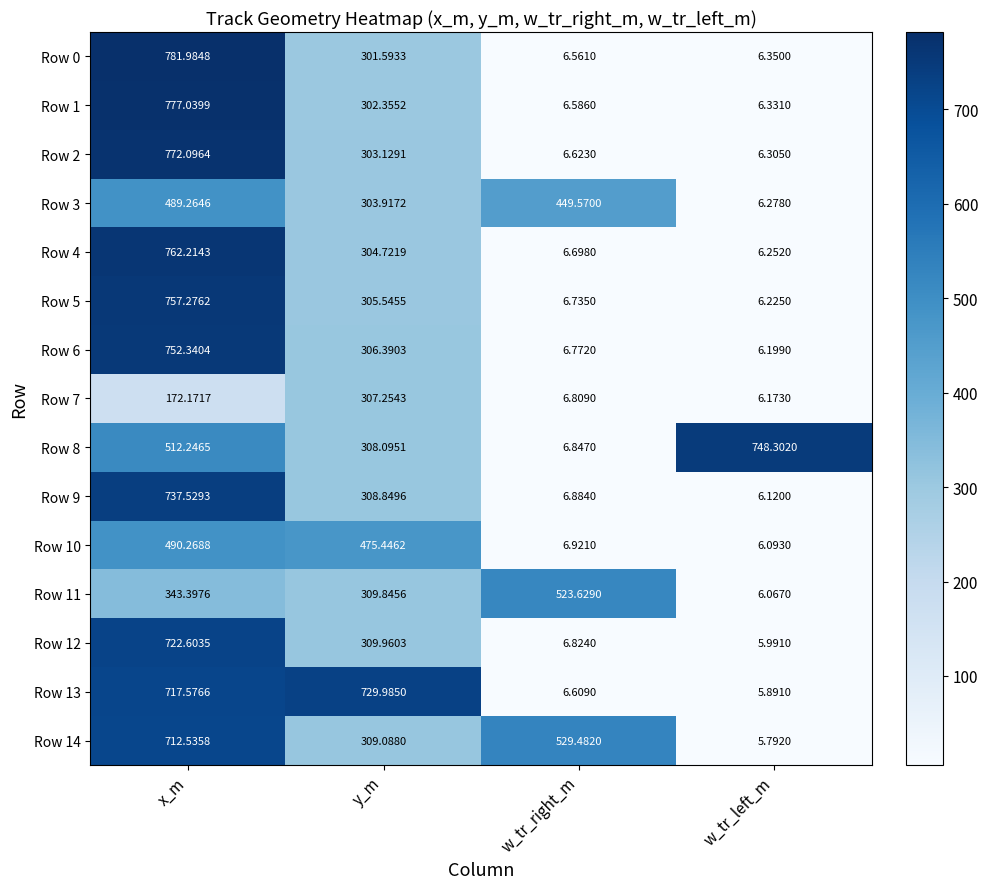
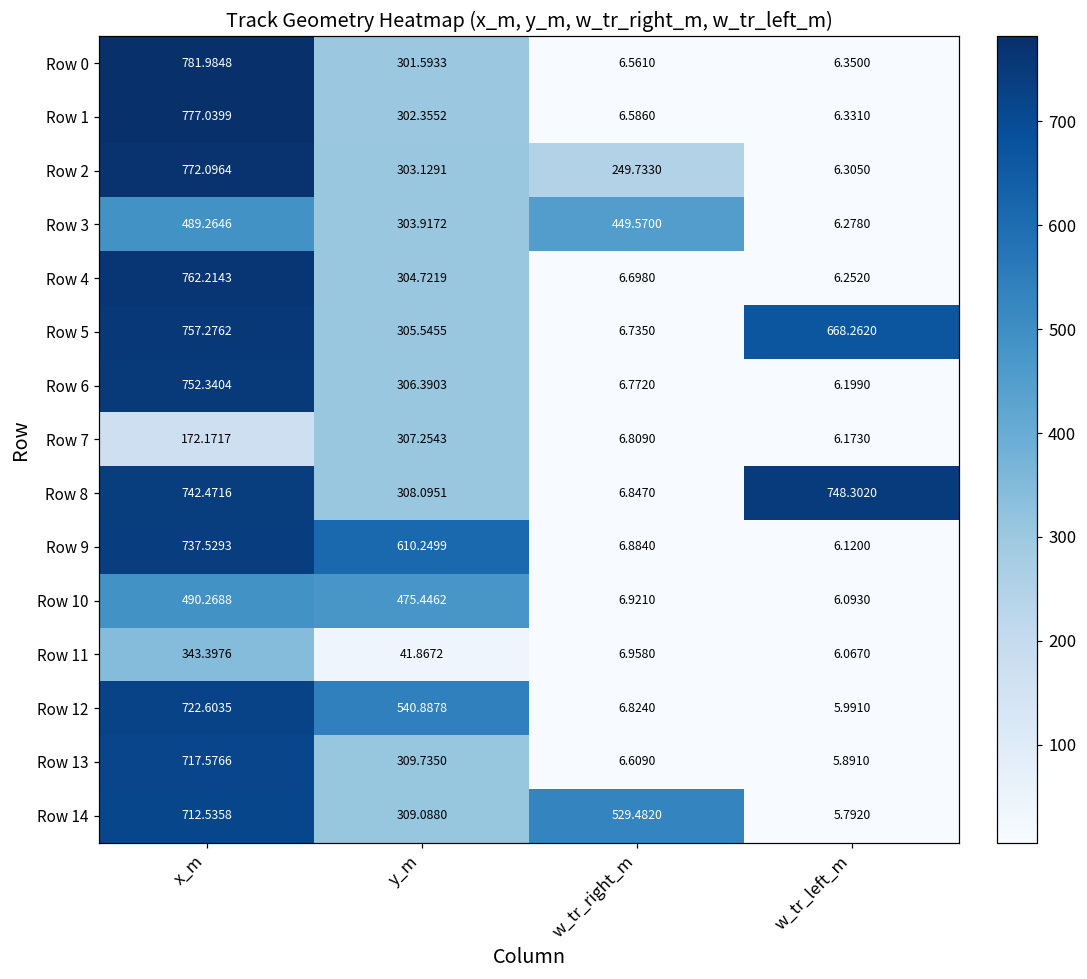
Row 2, w_tr_right_m: 6.6230 -> 249.7330
Row 5, w_tr_left_m: 6.2250 -> 668.2620
Row 8, x_m: 512.2465 -> 742.4716
Row 9, y_m: 308.8496 -> 610.2499
Row 11, y_m: 309.8456 -> 41.8672
Row 11, w_tr_right_m: 523.6290 -> 6.9580
Row 12, y_m: 309.9603 -> 540.8878
Row 13, y_m: 729.9850 -> 309.7350
